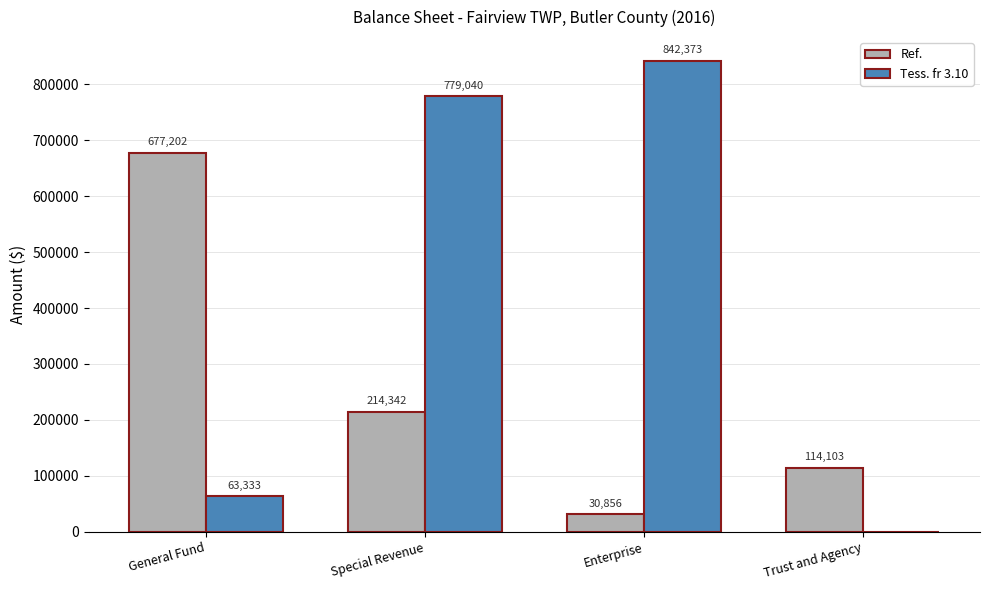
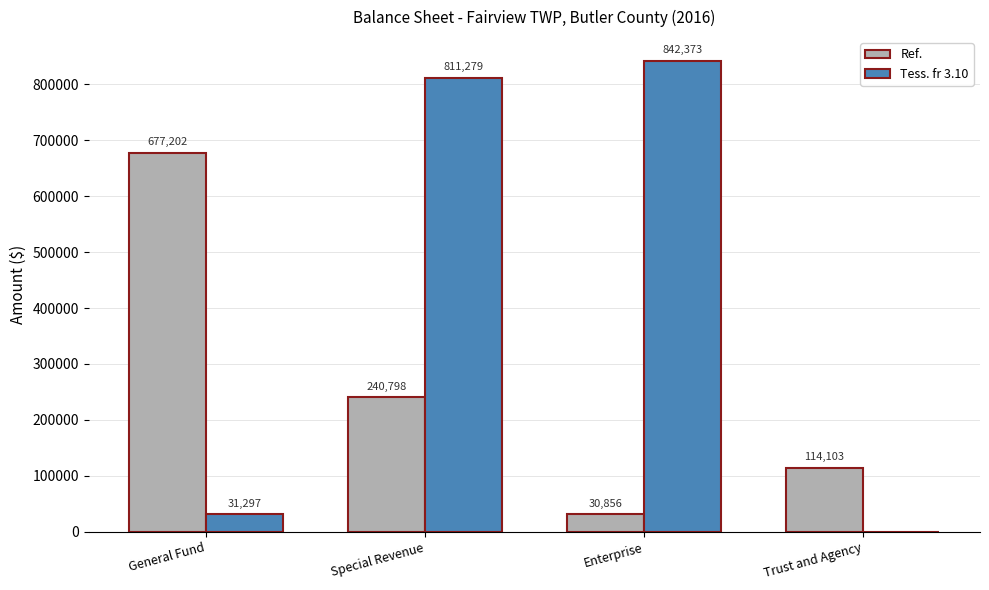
Tess. fr 3.10, General Fund: 63,333 -> 31,297
Ref., Special Revenue: 214,342 -> 240,798
Tess. fr 3.10, Special Revenue: 779,040 -> 811,279
